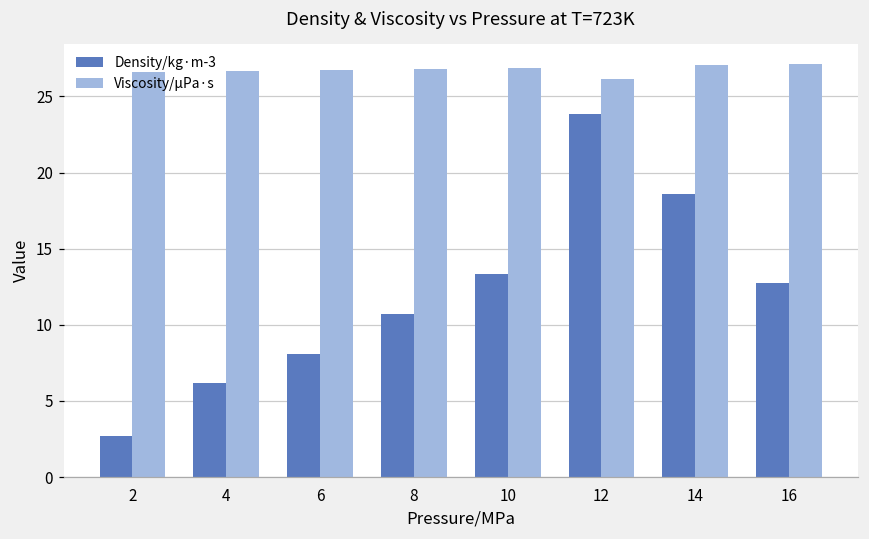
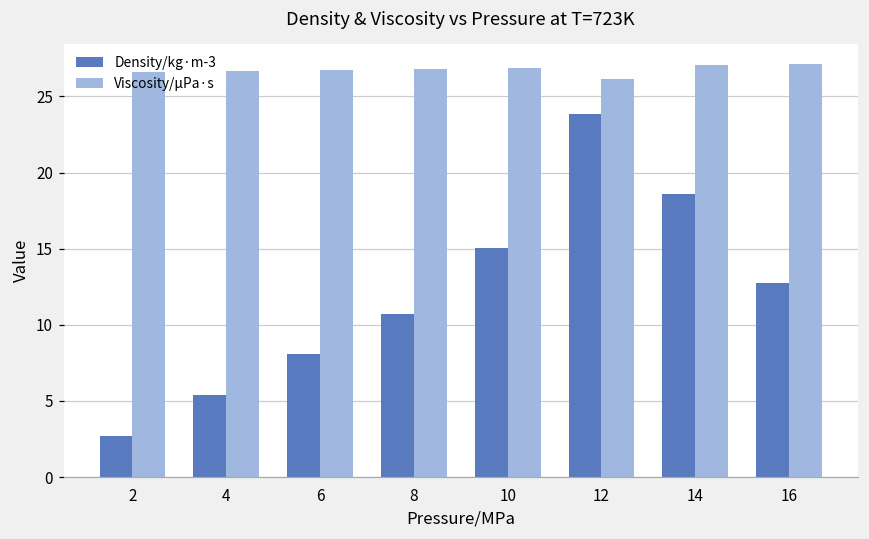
Density/kg·m-3, 4: 6.2 -> 5.4
Density/kg·m-3, 10: 13.3 -> 15.0
